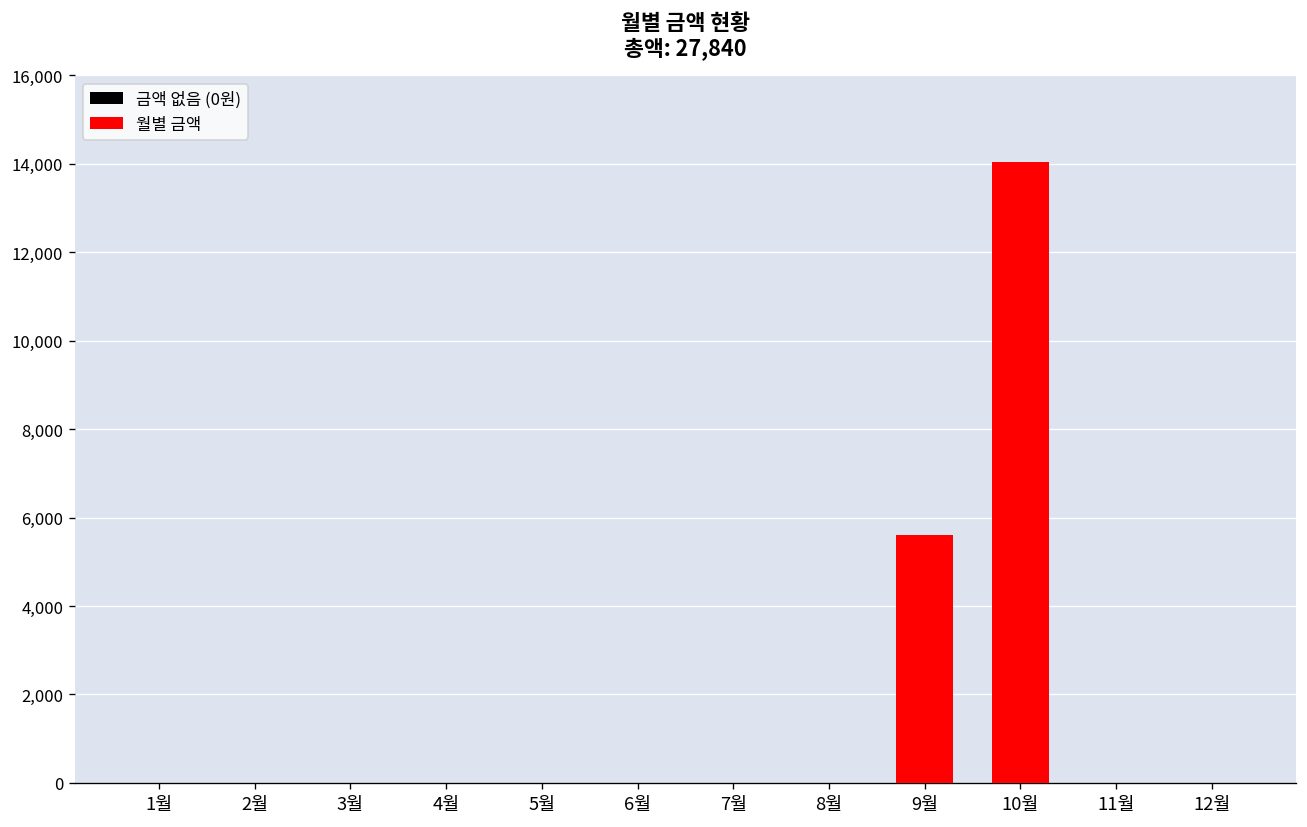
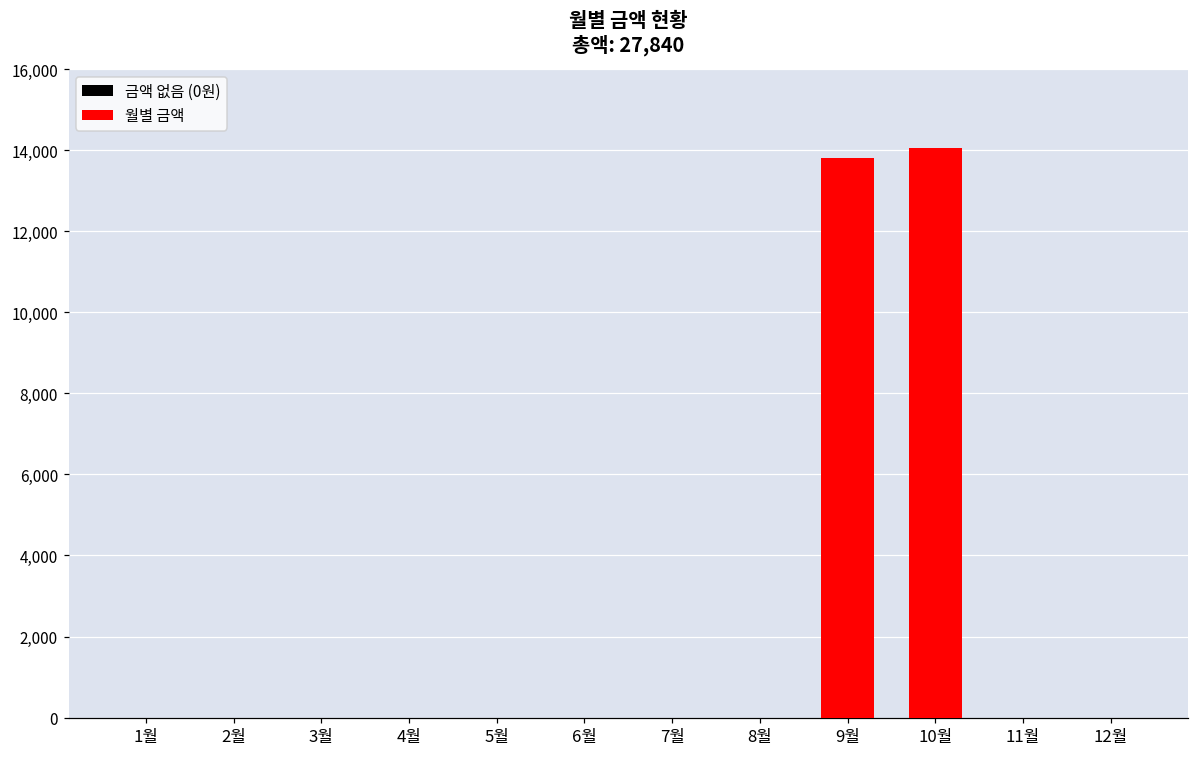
9월: 5,600 -> 13,800
